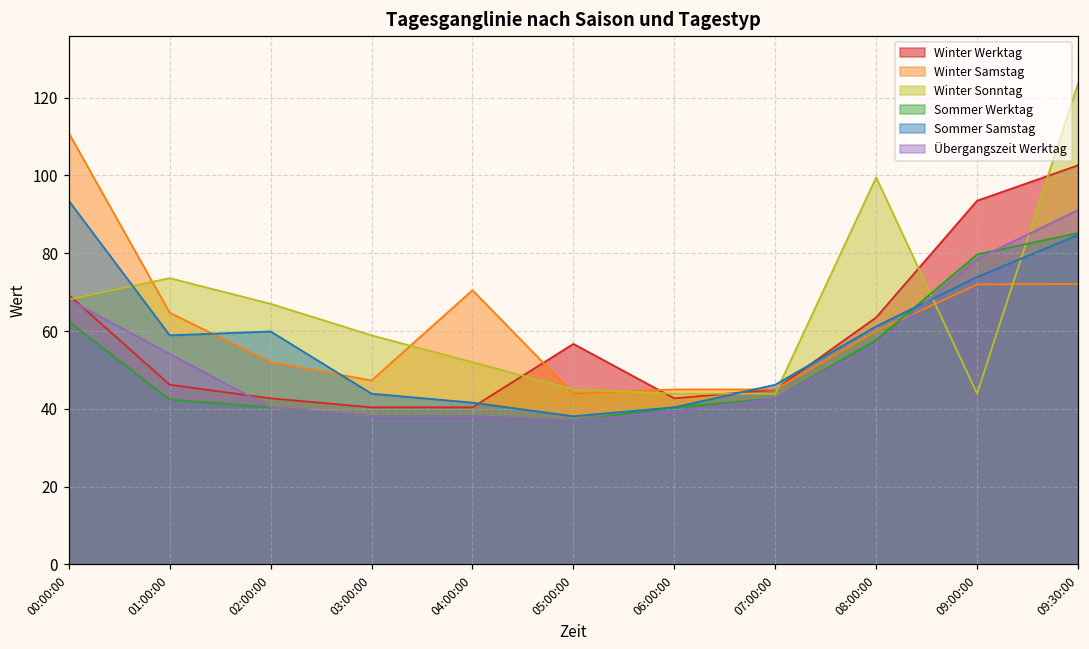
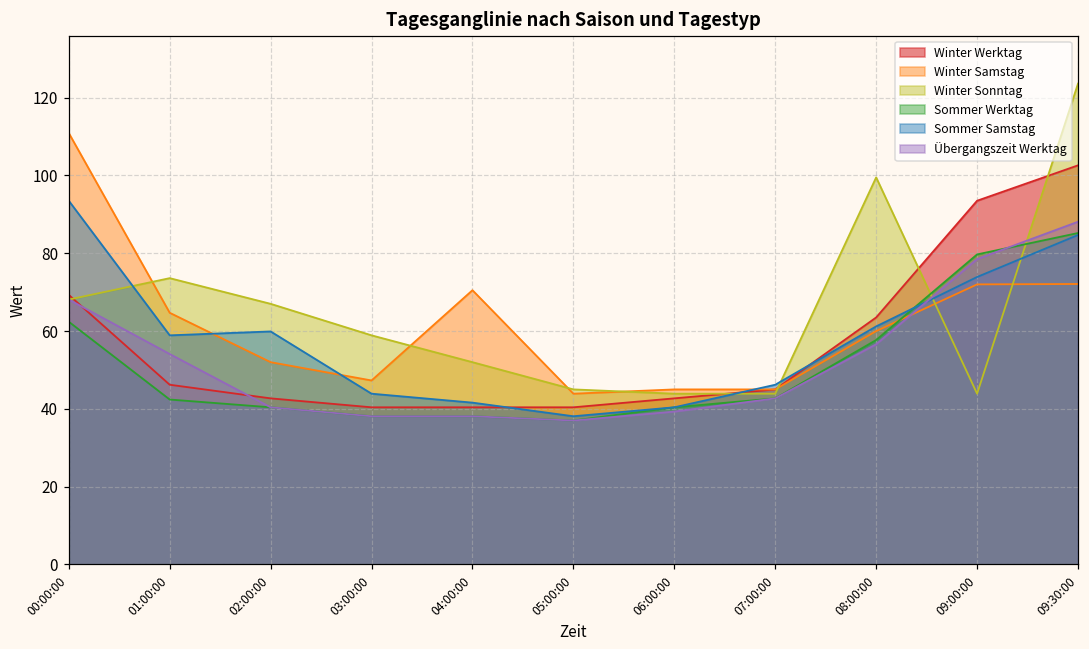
Winter Werktag, 05:00:00: 57 -> 40
Übergangszeit Werktag, 09:30:00: 91 -> 88
